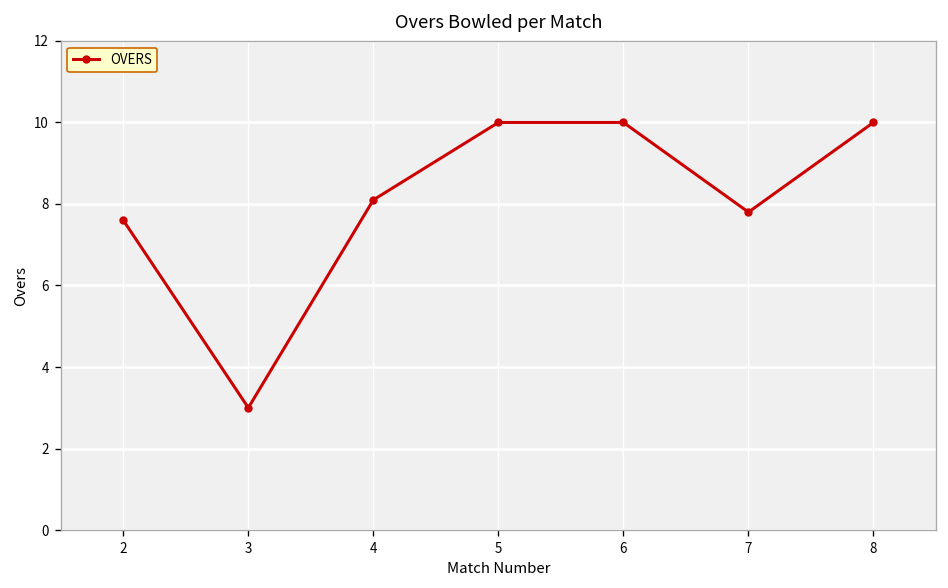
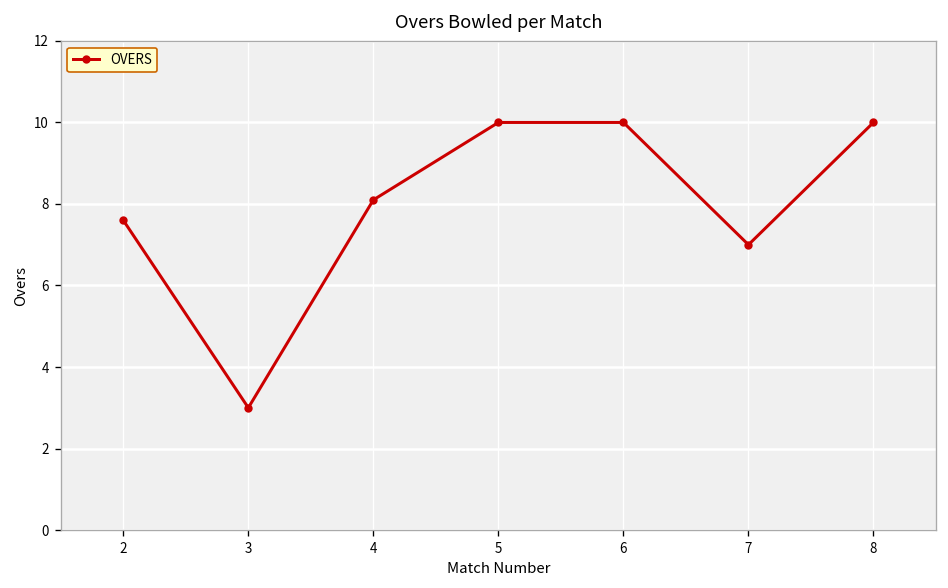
7: 7.8 -> 7.0
